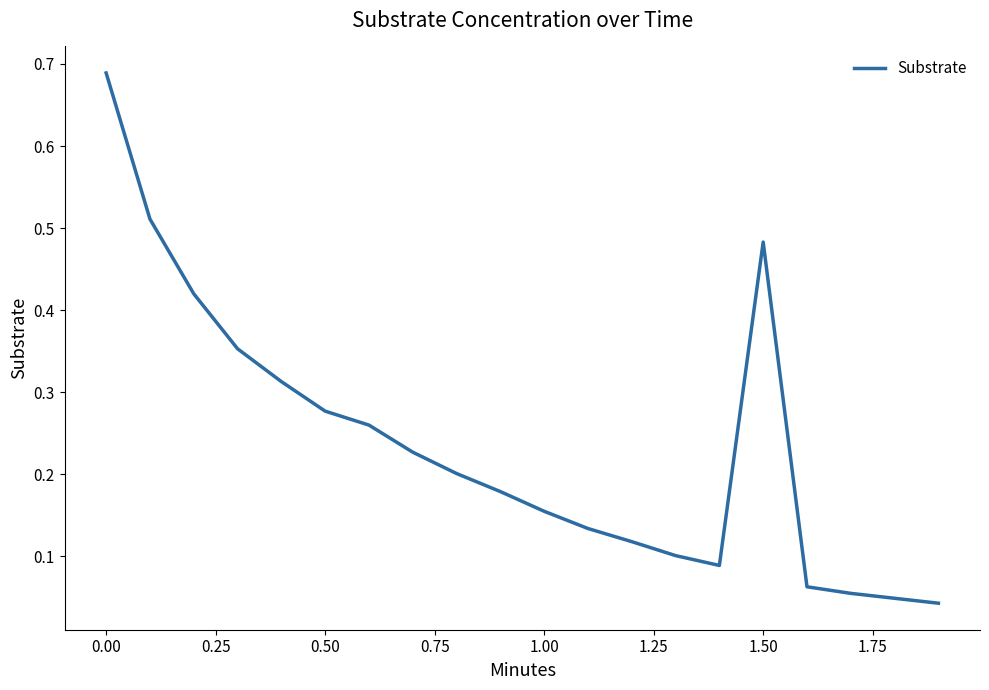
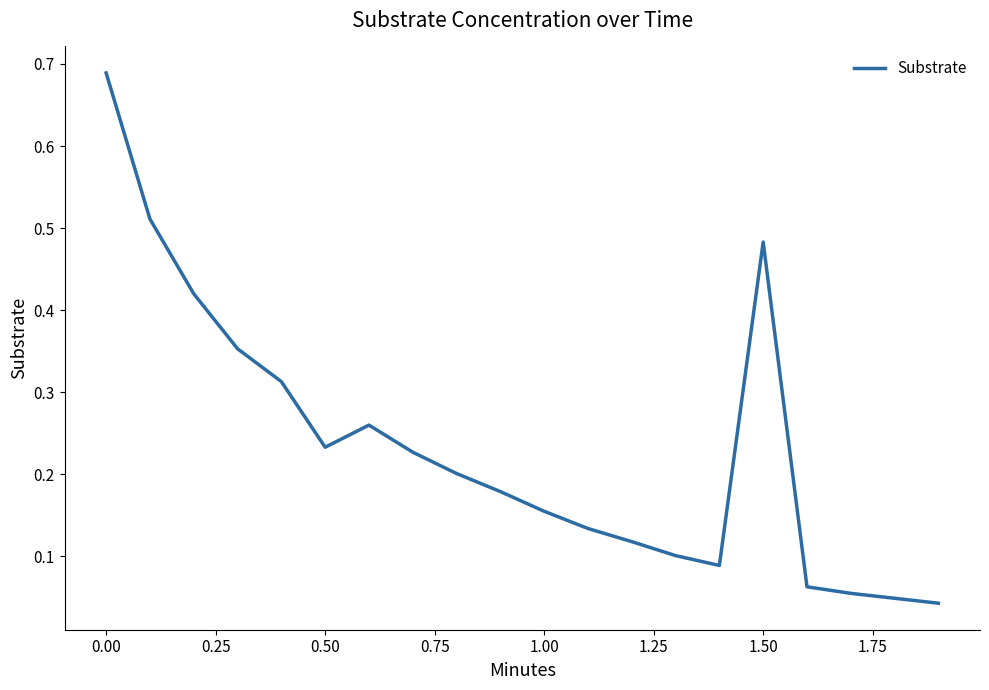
0.50: 0.28 -> 0.23
